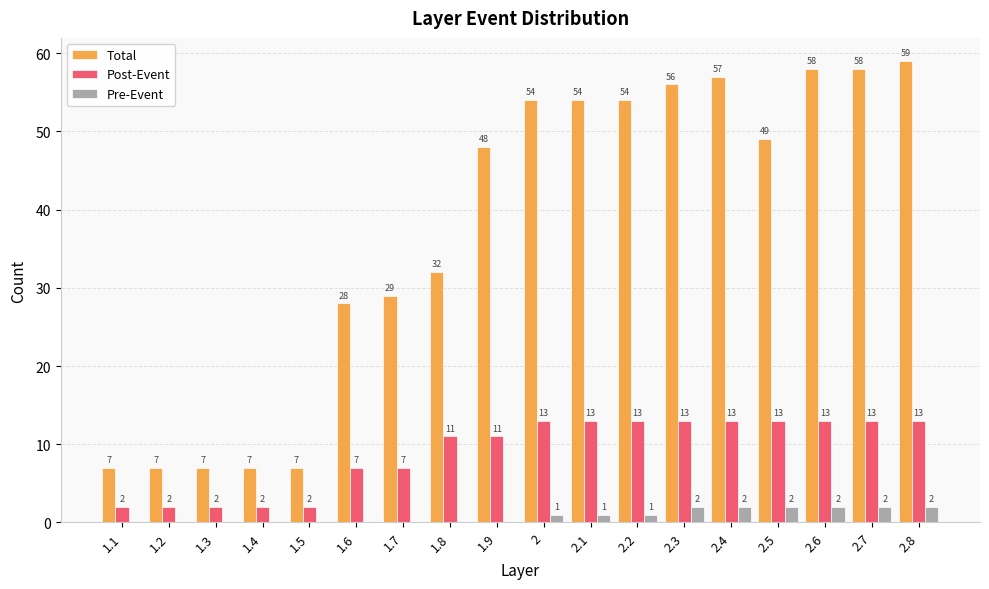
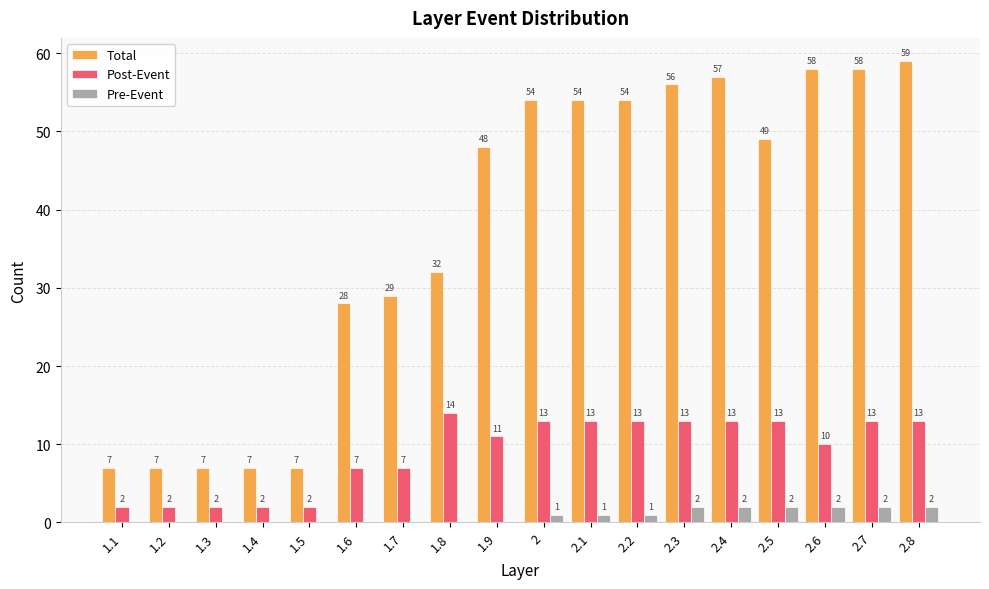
Post-Event, 1.8: 11 -> 14
Post-Event, 2.6: 13 -> 10
